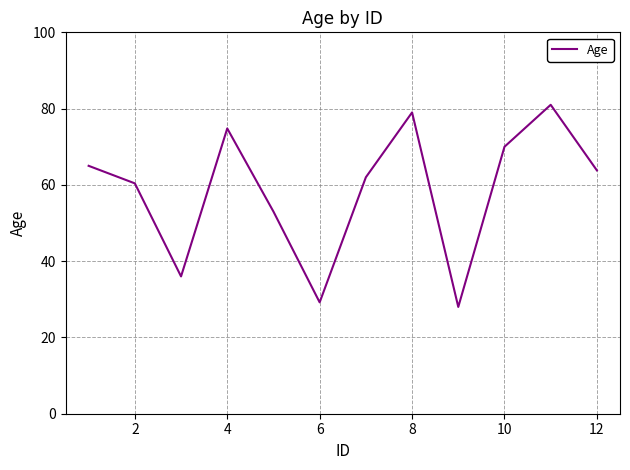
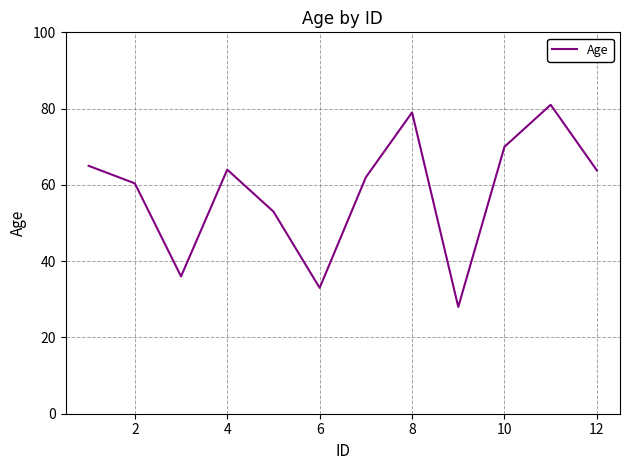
4: 75 -> 64
6: 29 -> 33
